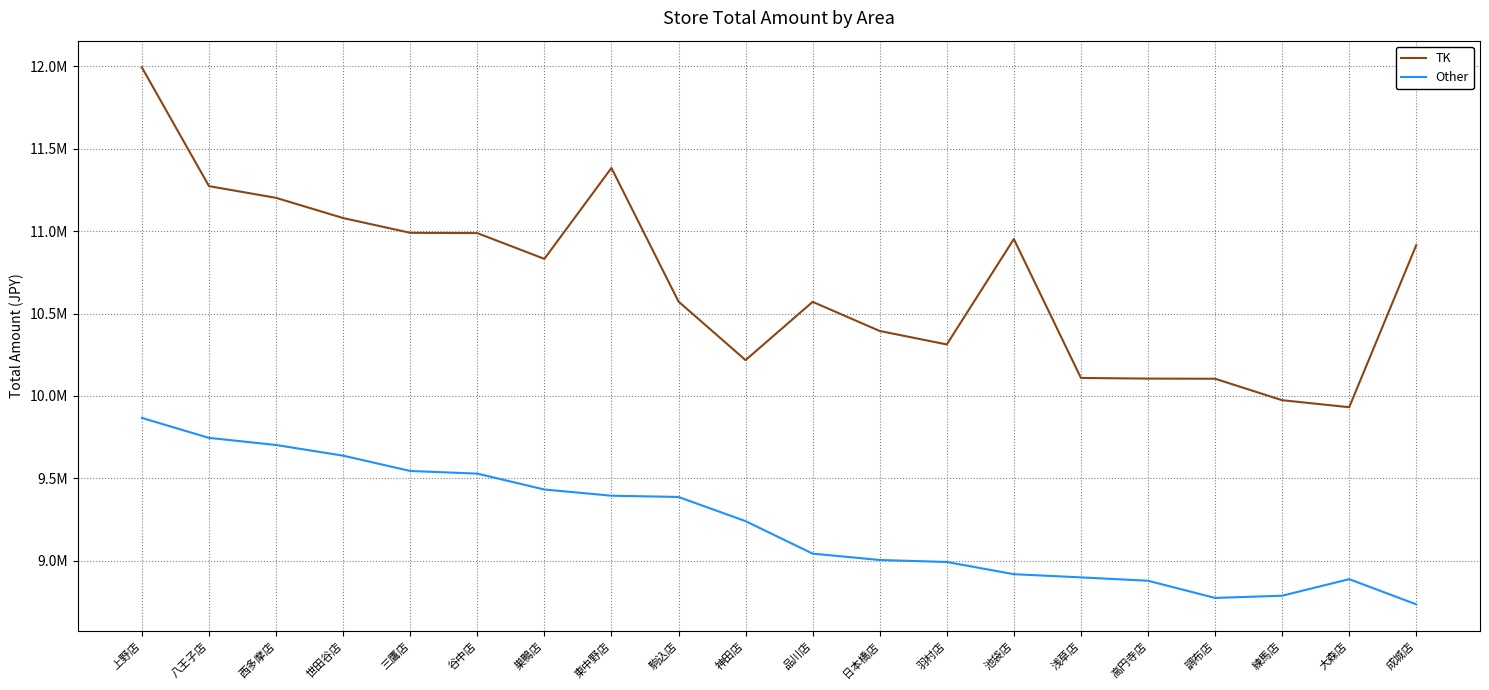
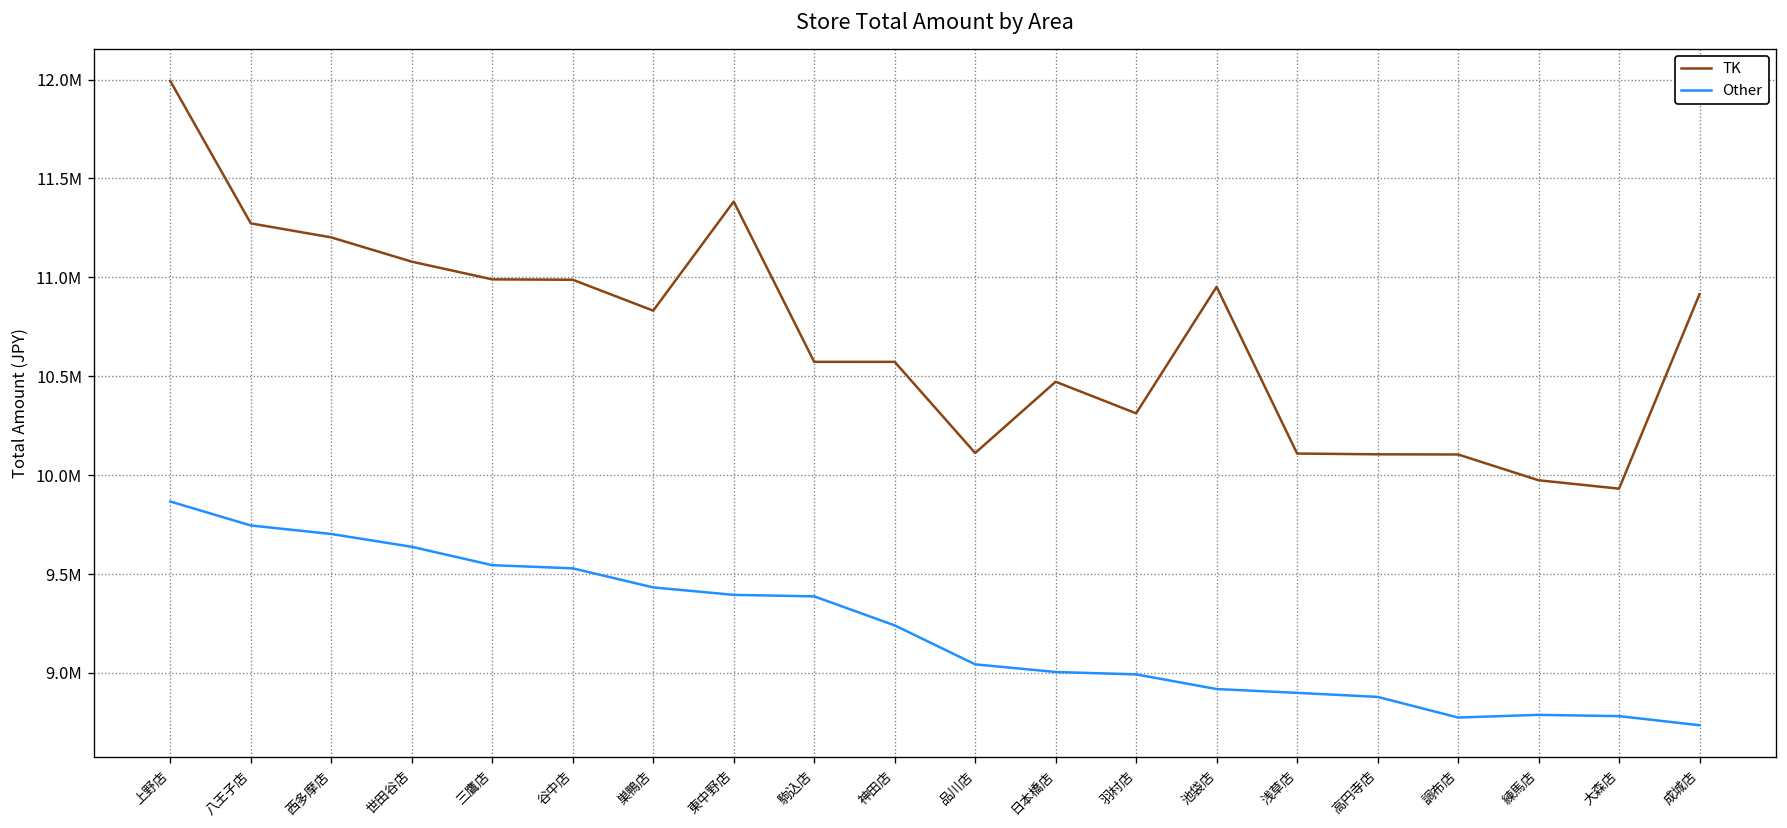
TK, 神田店: 10220000 -> 10570000
TK, 品川店: 10570000 -> 10110000
TK, 日本橋店: 10390000 -> 10470000
Other, 大森店: 8890000 -> 8780000
